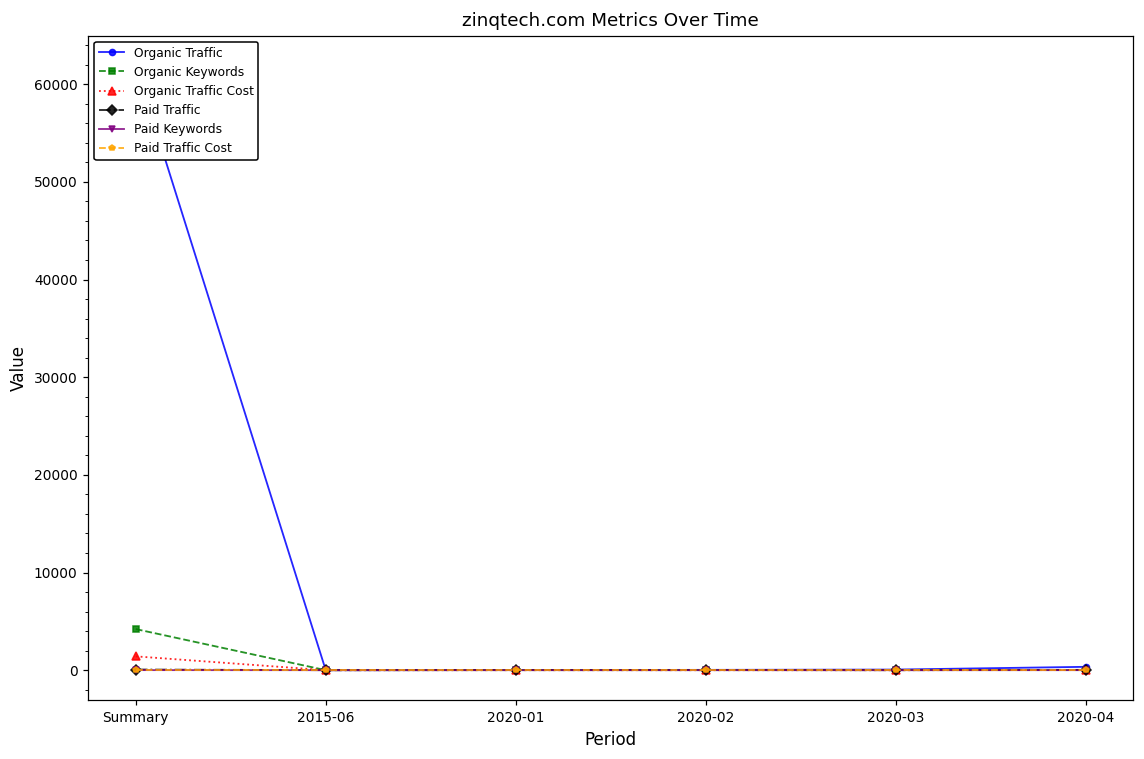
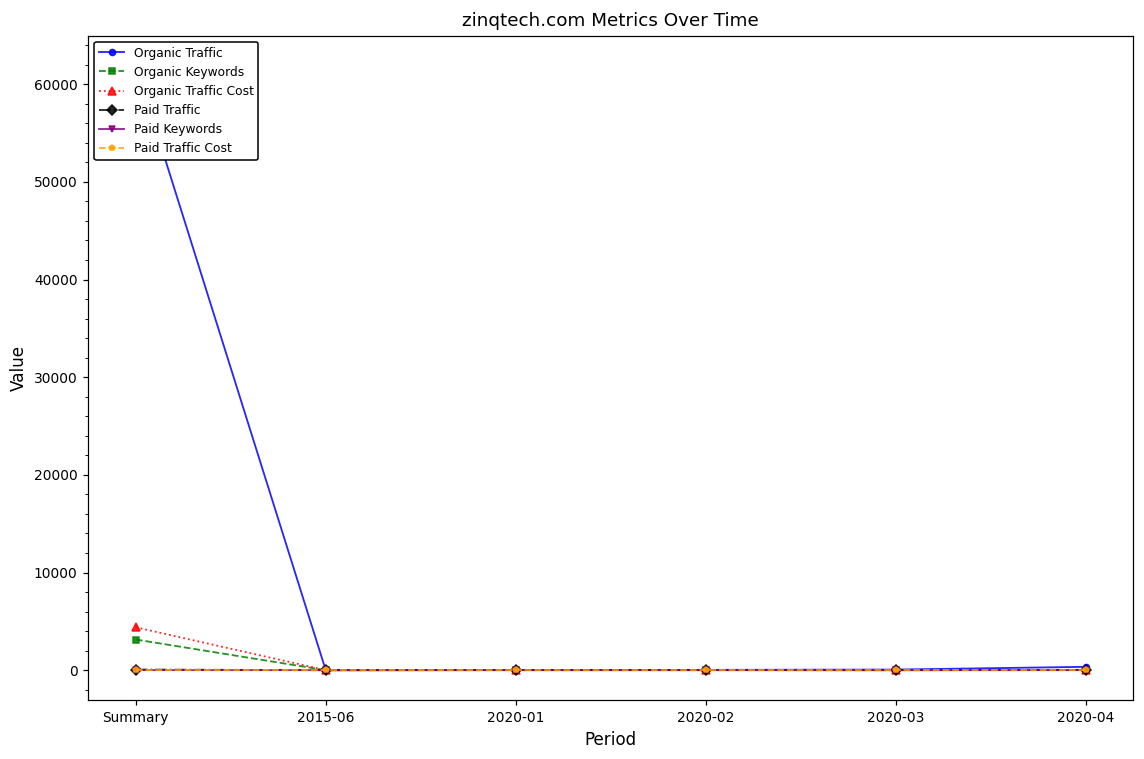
Organic Keywords, Summary: 4000 -> 3000
Organic Traffic Cost, Summary: 1000 -> 4000
